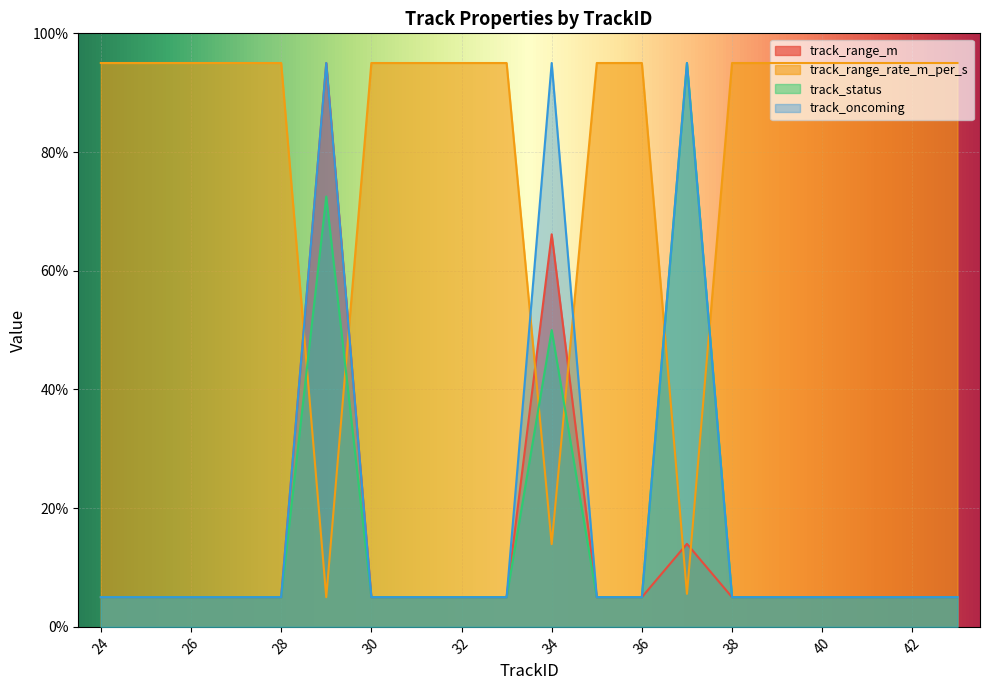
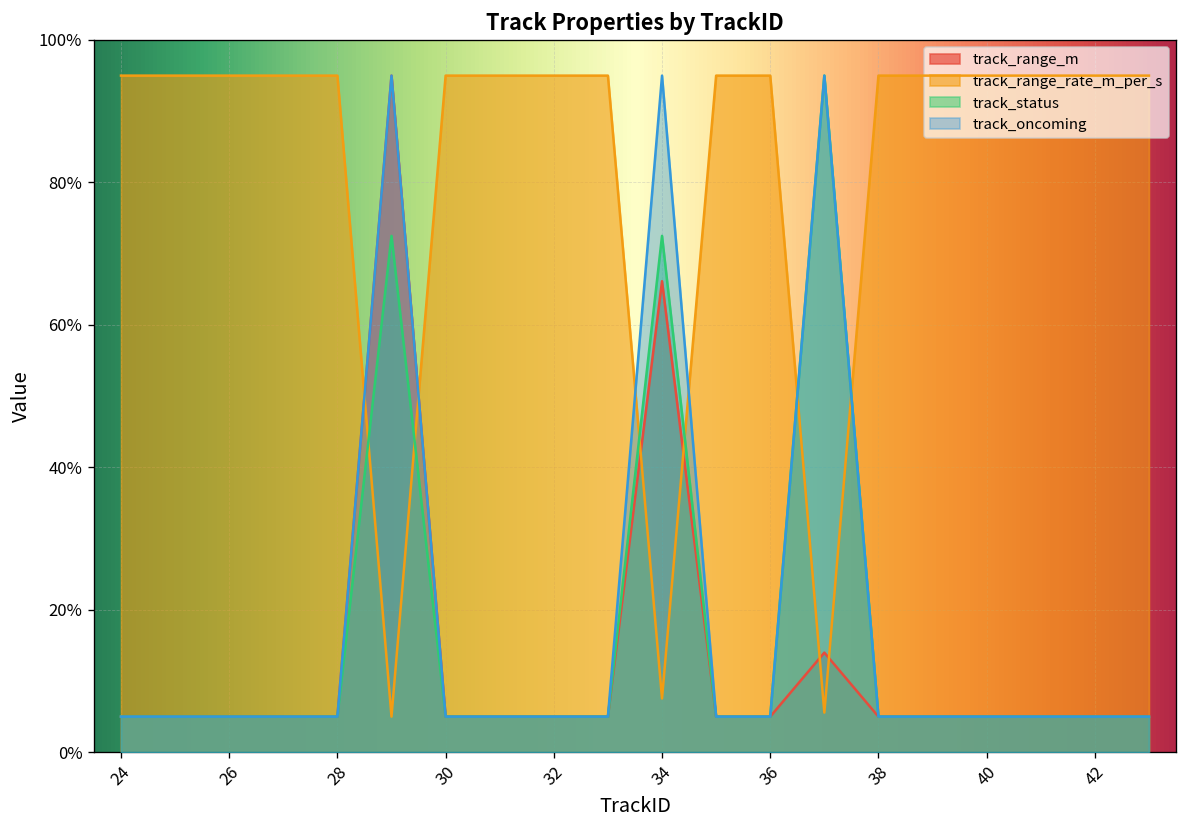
track_range_rate_m_per_s, 34: 14% -> 8%
track_status, 34: 50% -> 73%
